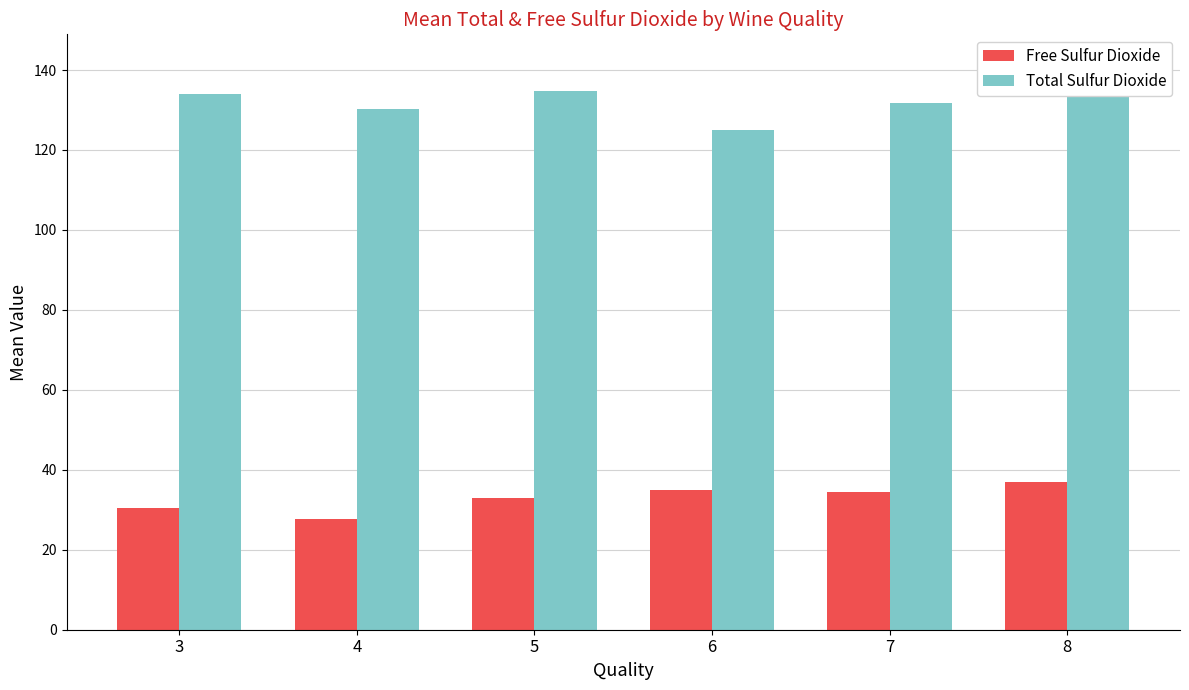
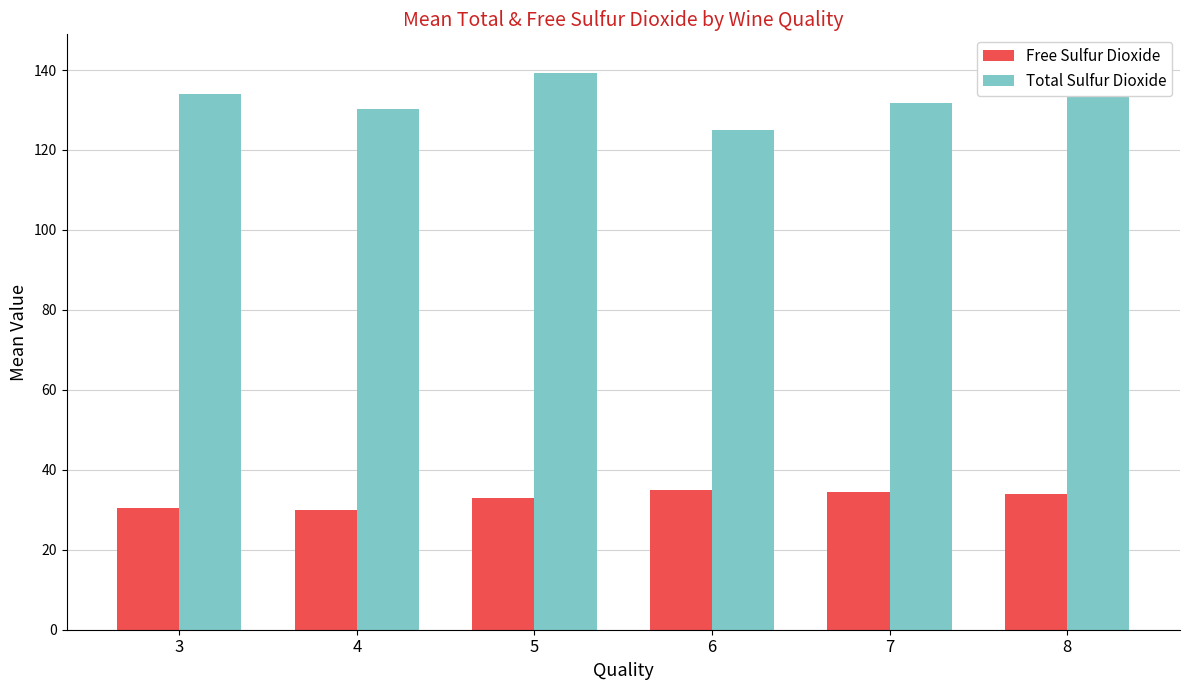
Free Sulfur Dioxide, 4: 28 -> 30
Total Sulfur Dioxide, 5: 135 -> 139
Free Sulfur Dioxide, 8: 37 -> 34
